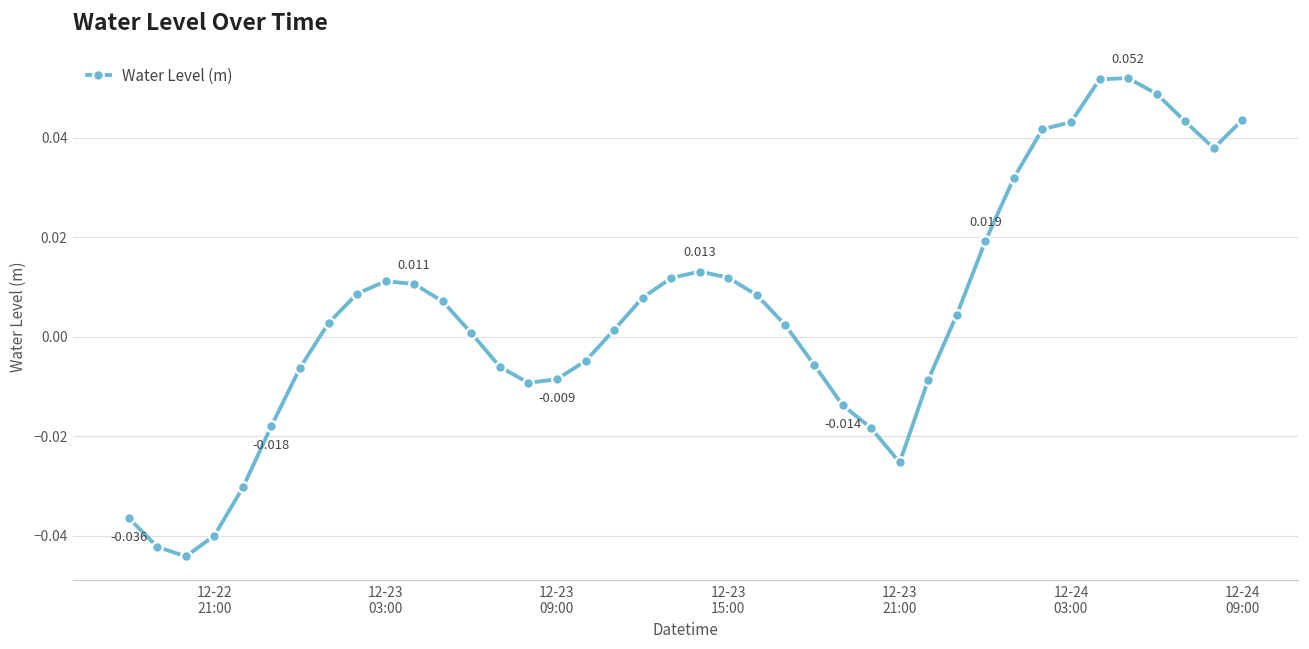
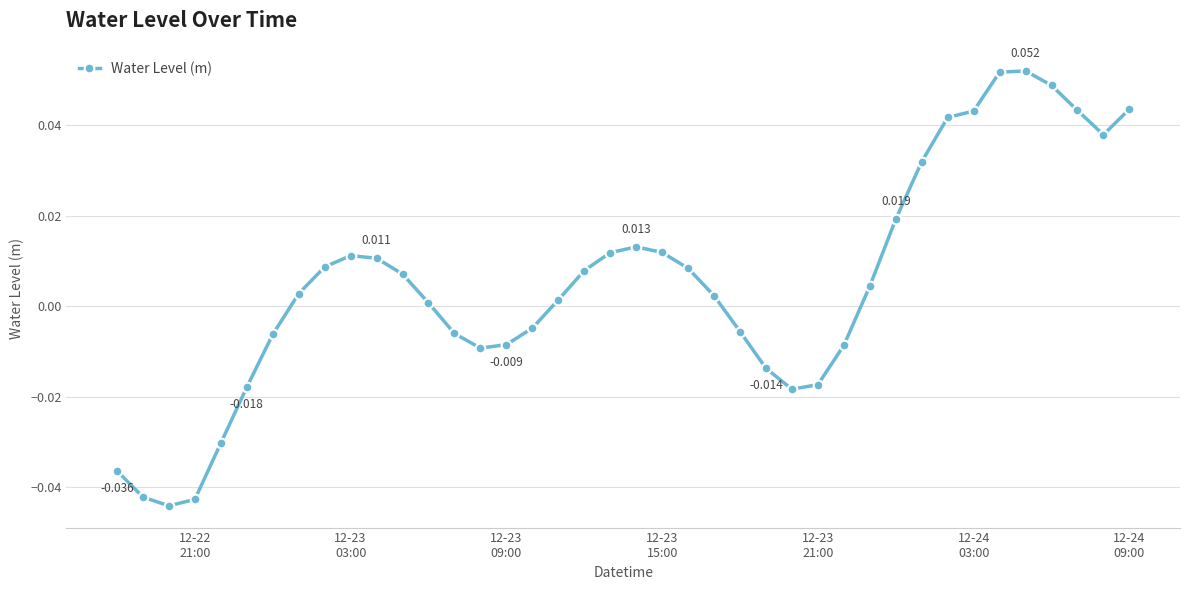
12-22 21:00: -0.040 -> -0.043
12-23 21:00: -0.025 -> -0.017
